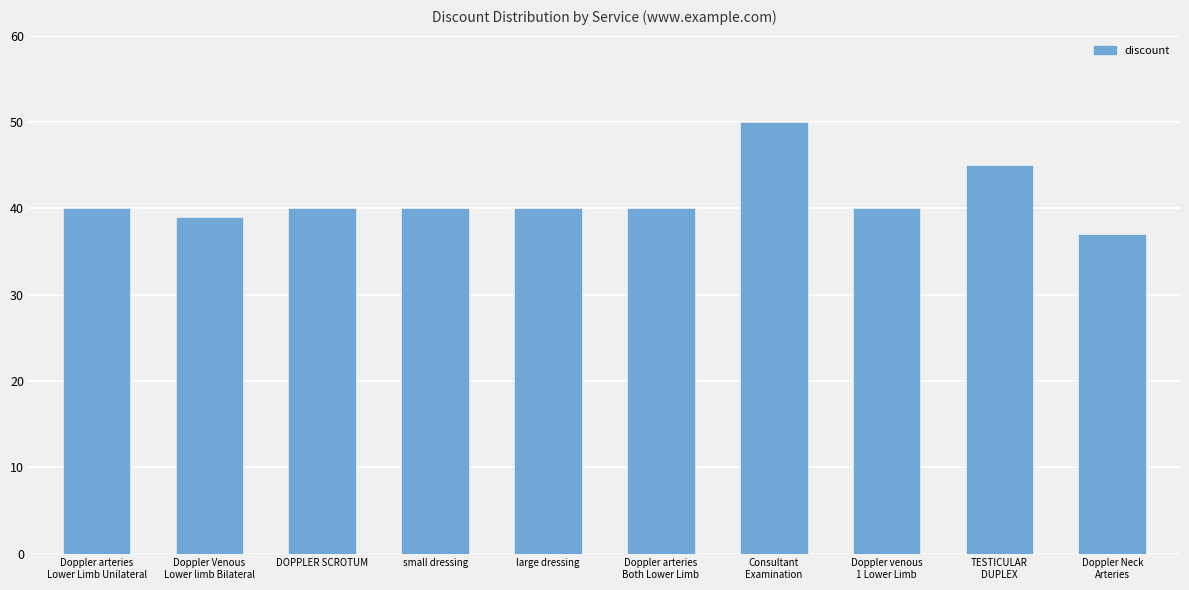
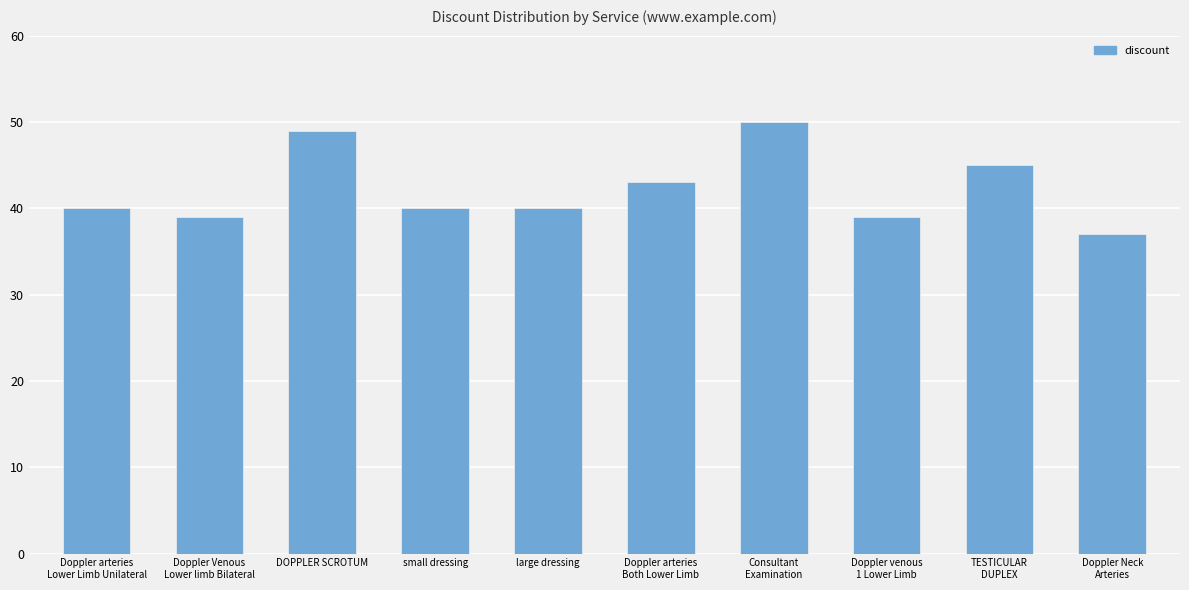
DOPPLER SCROTUM: 40 -> 49
Doppler arteries Both Lower Limb: 40 -> 43
Doppler venous 1 Lower Limb: 40 -> 39
